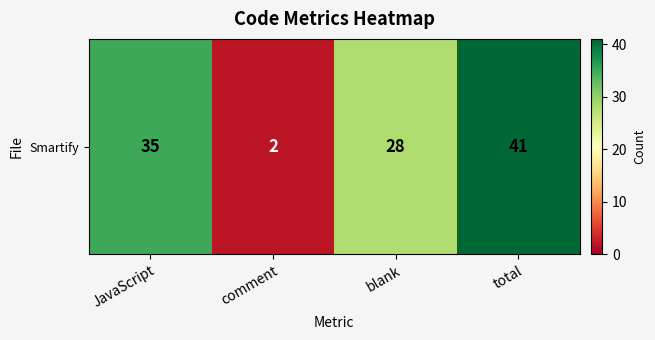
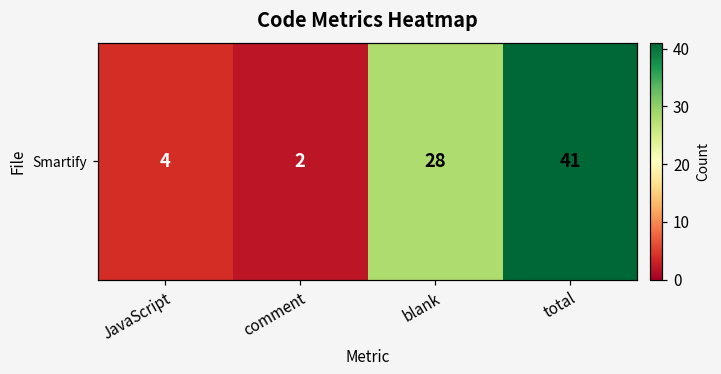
Smartify, JavaScript: 35 -> 4
